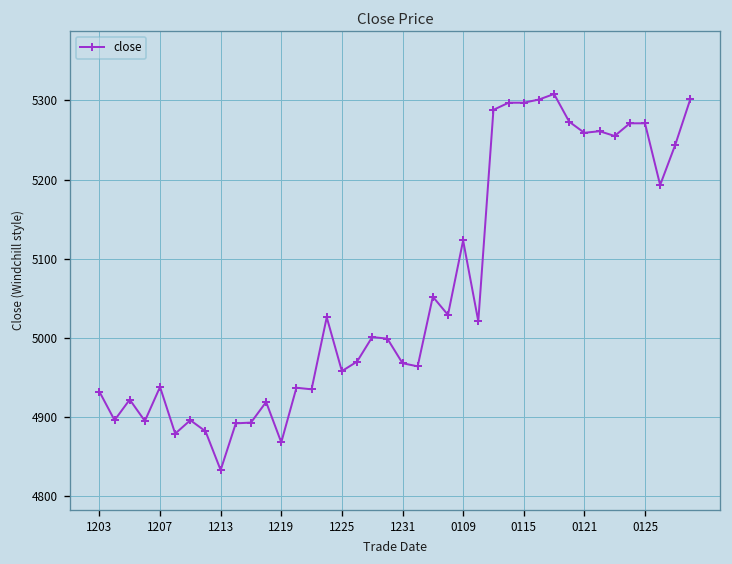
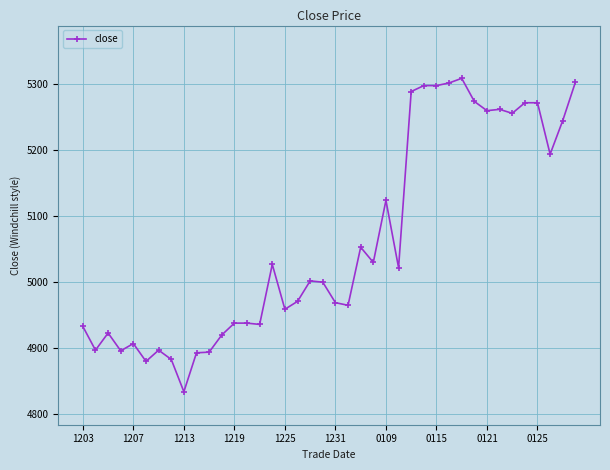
1207: 4940 -> 4910
1219: 4870 -> 4940
